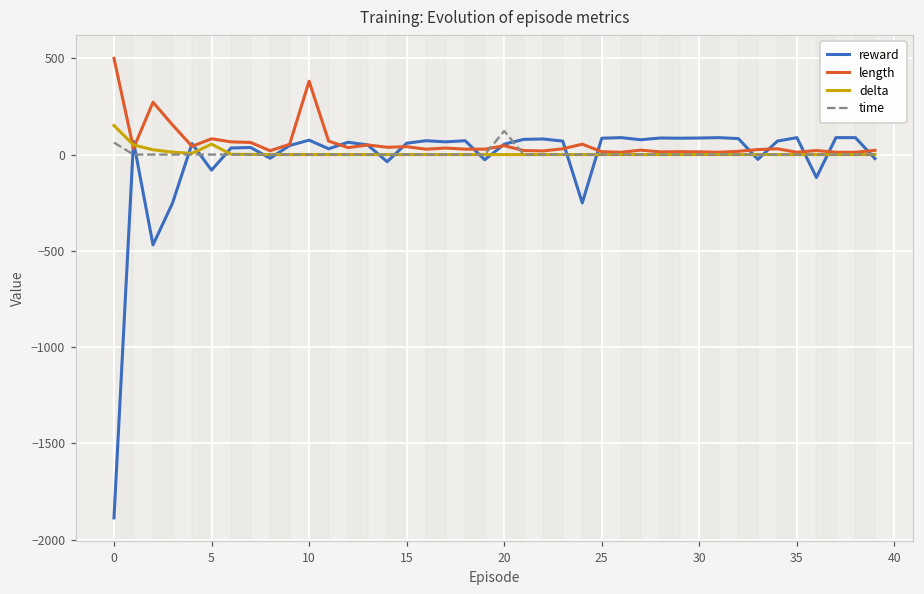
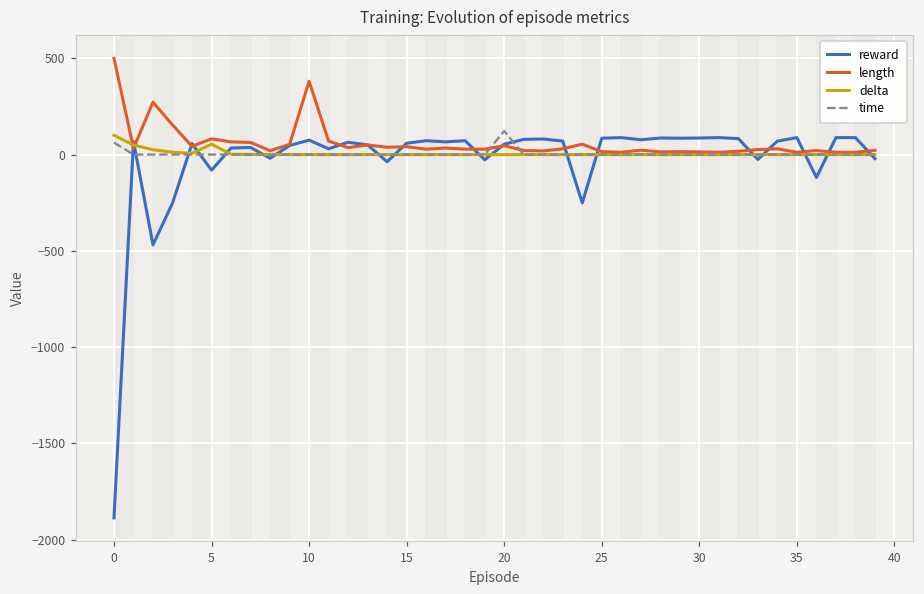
delta, 0: 150 -> 100
